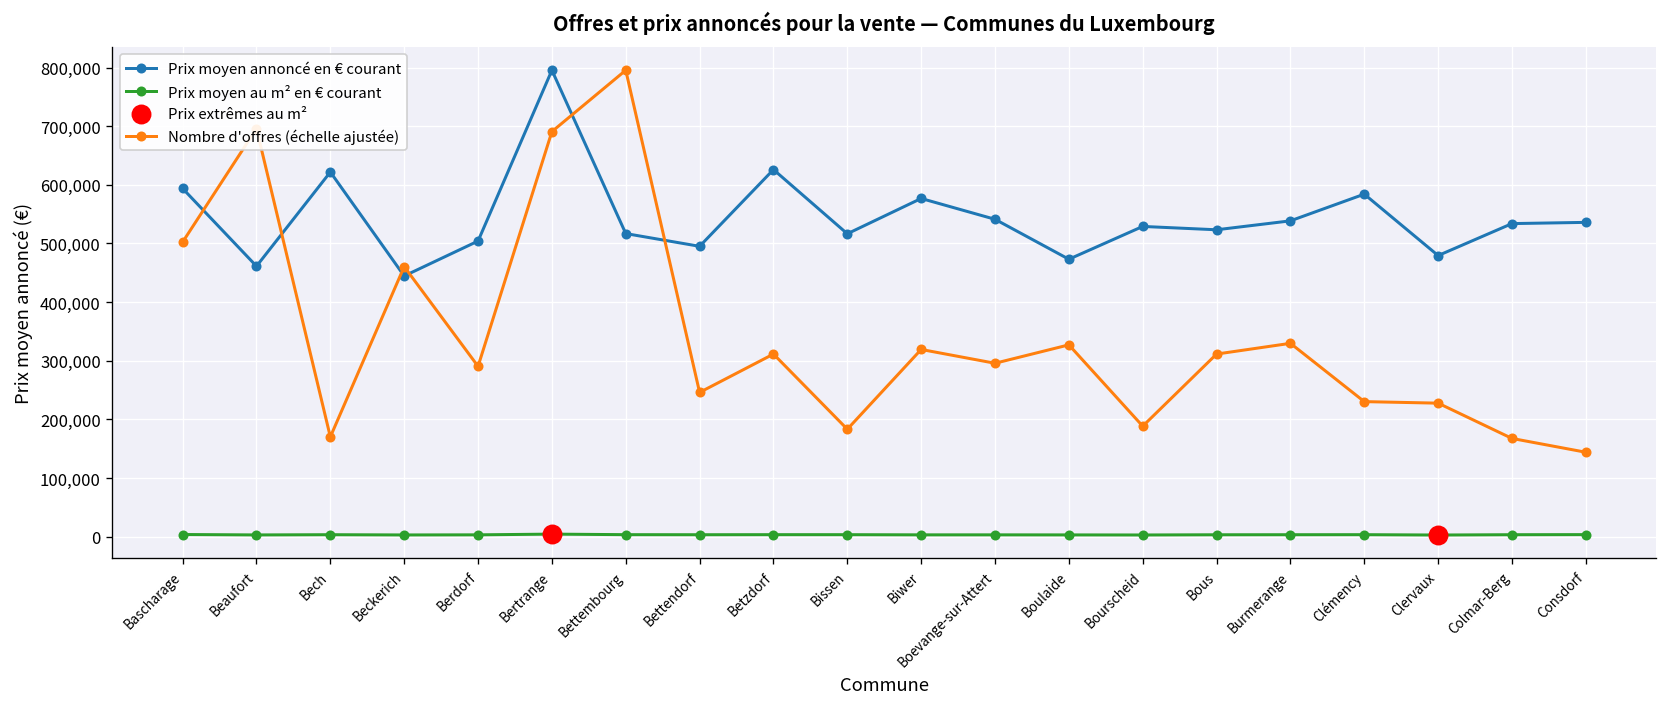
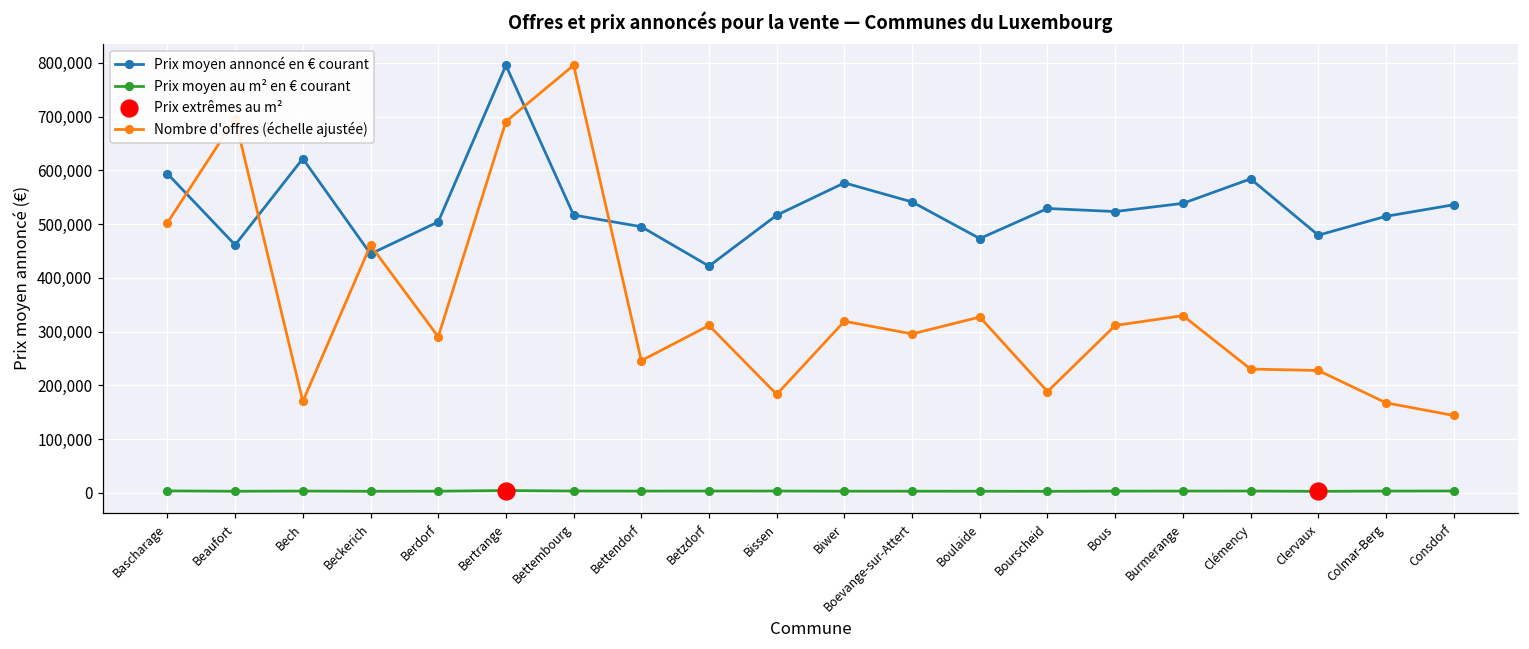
Prix moyen annoncé en € courant, Betzdorf: 630,000 -> 420,000
Prix moyen annoncé en € courant, Colmar-Berg: 530,000 -> 510,000
